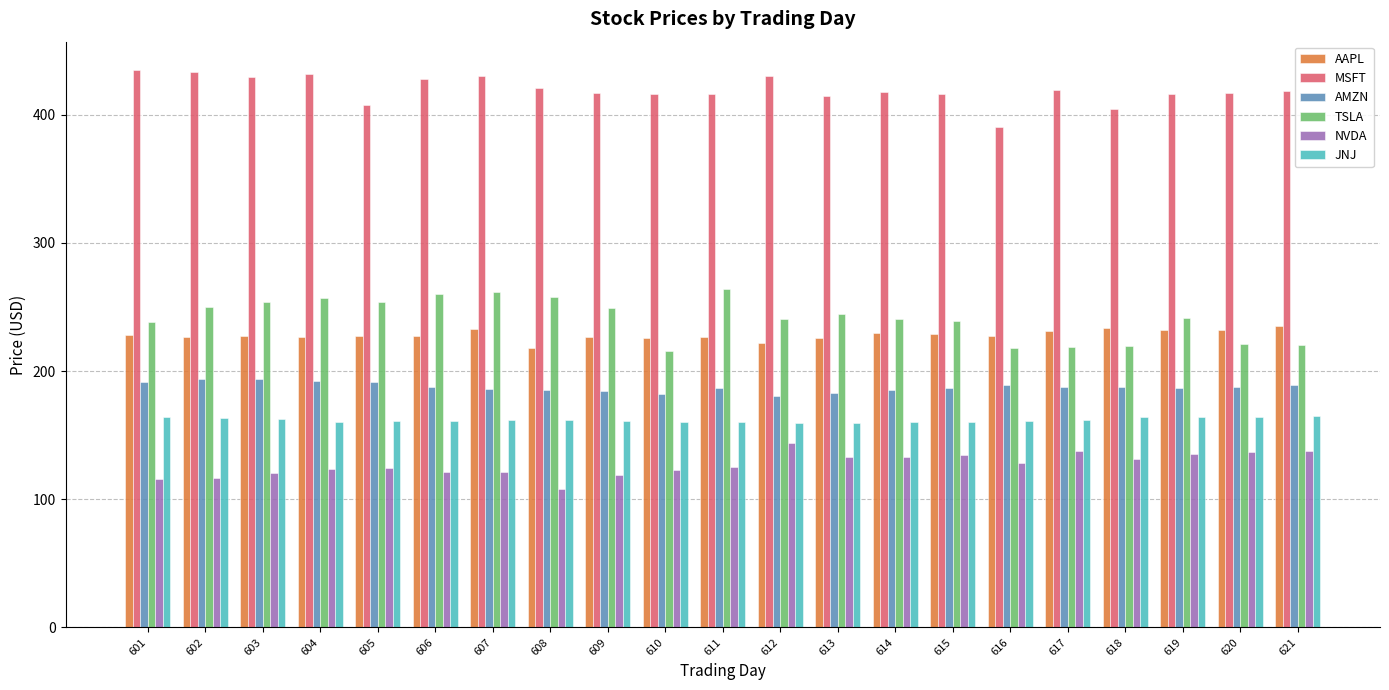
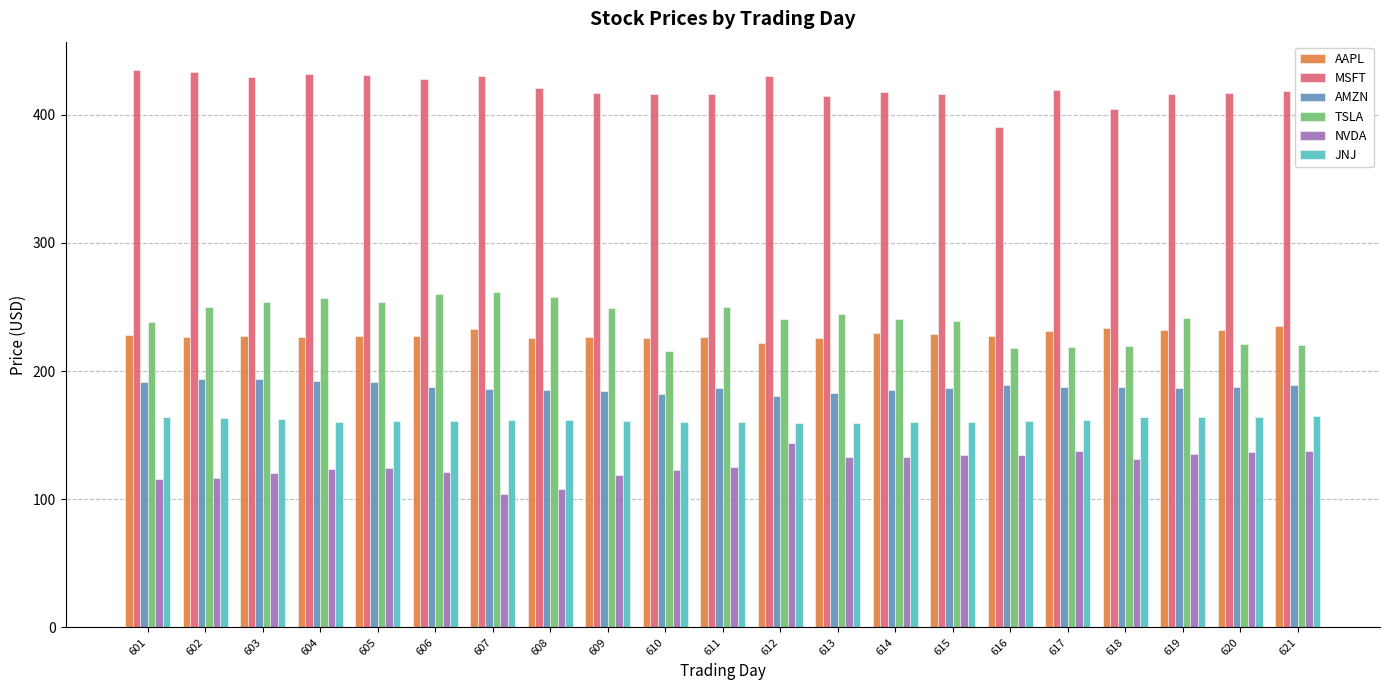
MSFT, 605: 408 -> 431
NVDA, 607: 121 -> 104
AAPL, 608: 218 -> 226
TSLA, 611: 264 -> 250
NVDA, 616: 128 -> 135
